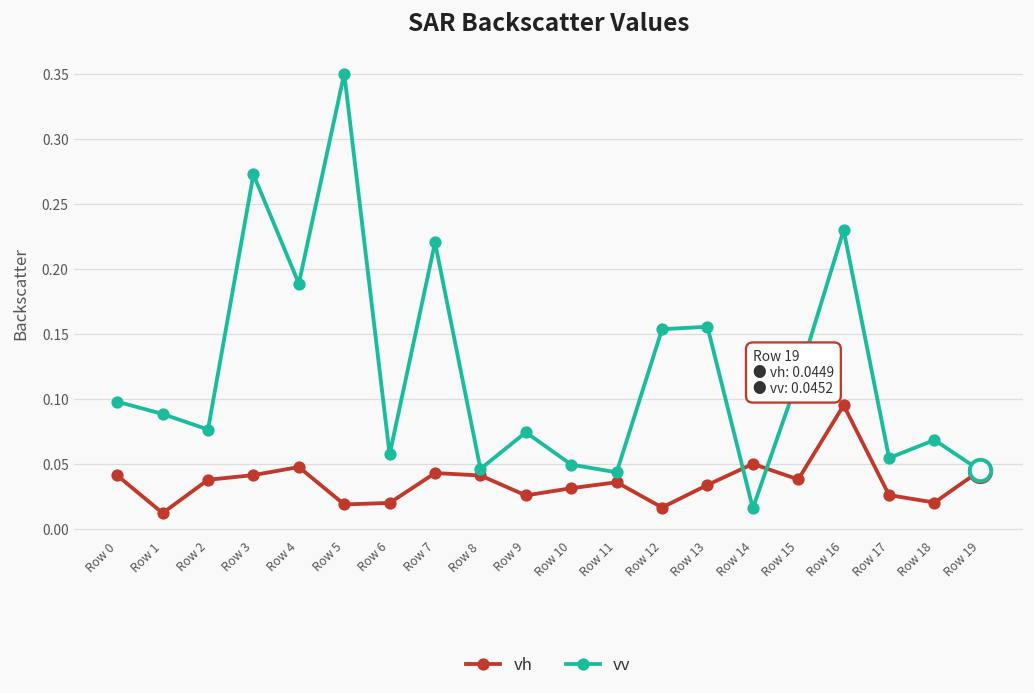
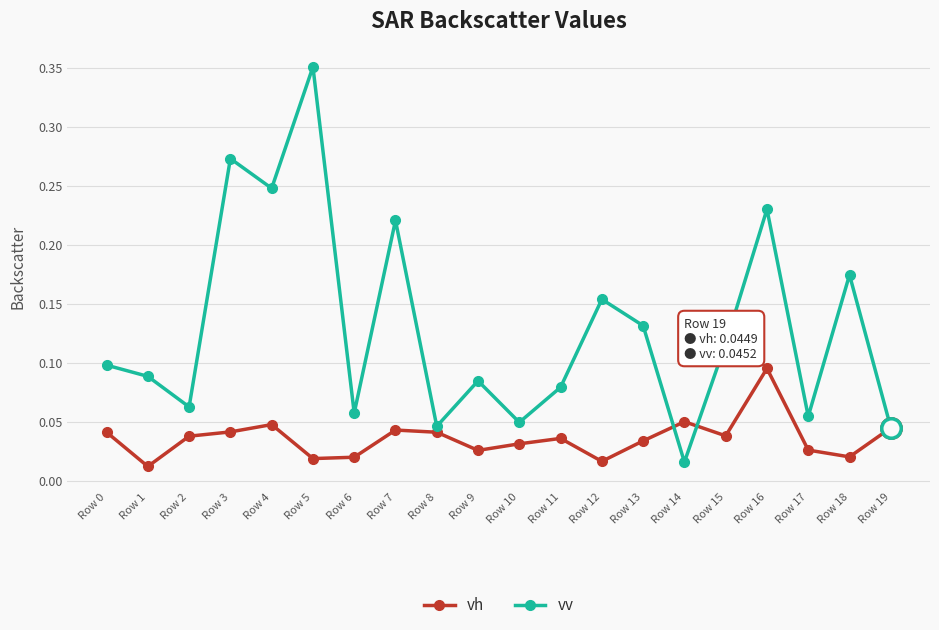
vv, Row 2: 0.077 -> 0.063
vv, Row 4: 0.189 -> 0.248
vv, Row 9: 0.074 -> 0.085
vv, Row 11: 0.044 -> 0.079
vv, Row 13: 0.156 -> 0.131
vv, Row 18: 0.069 -> 0.174
